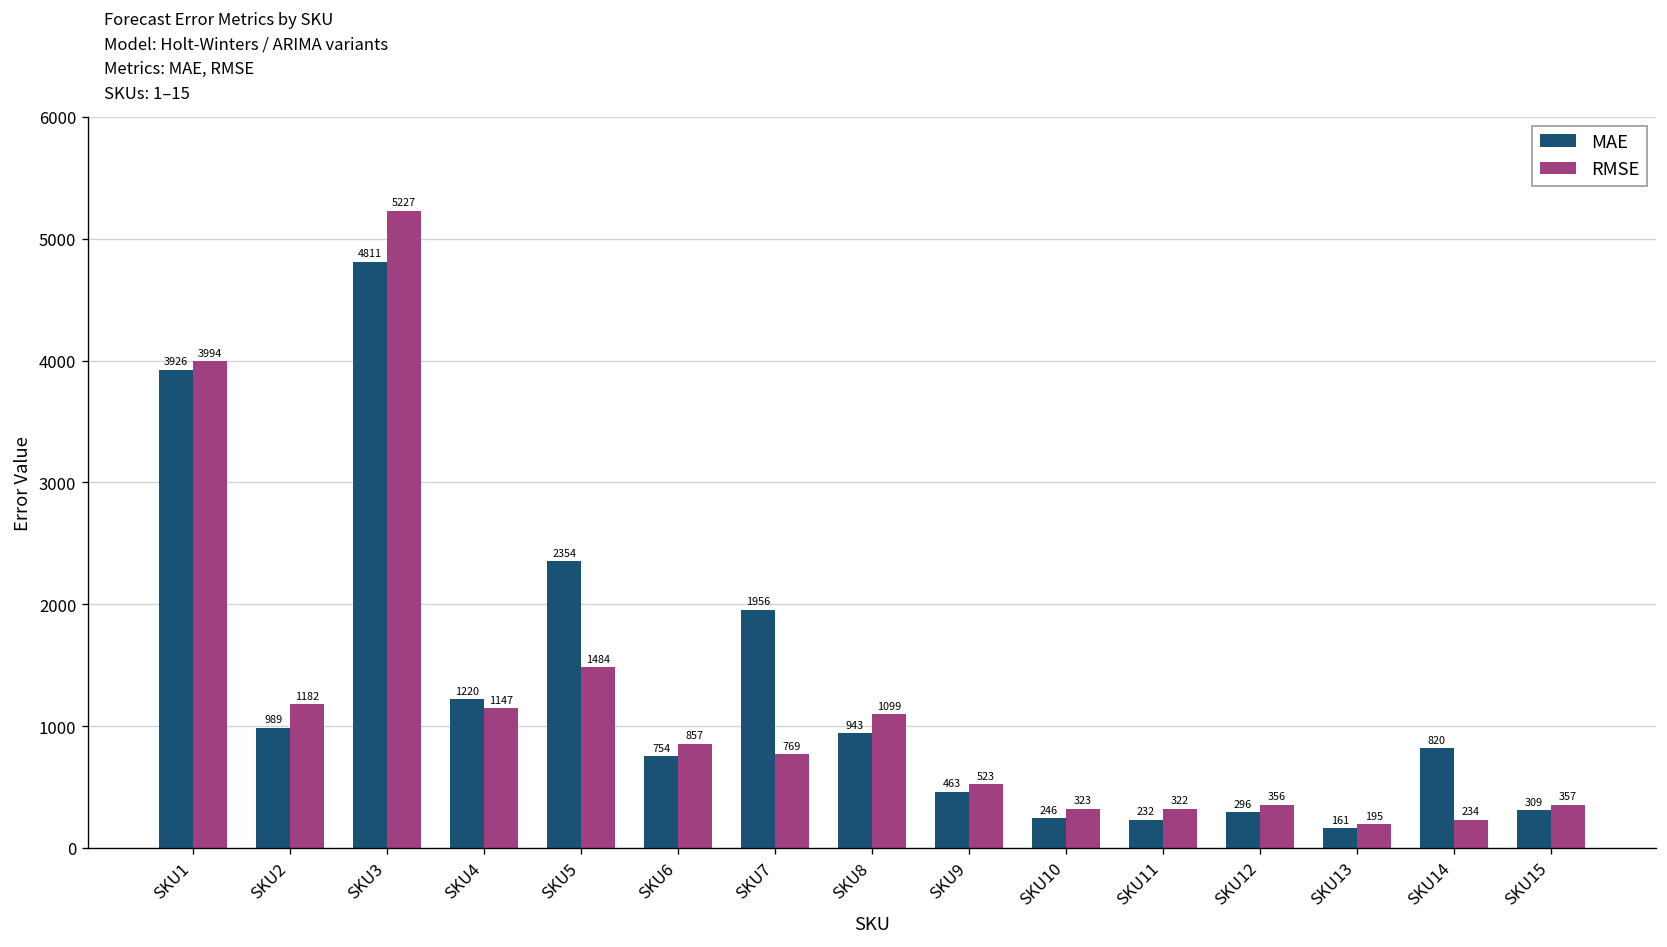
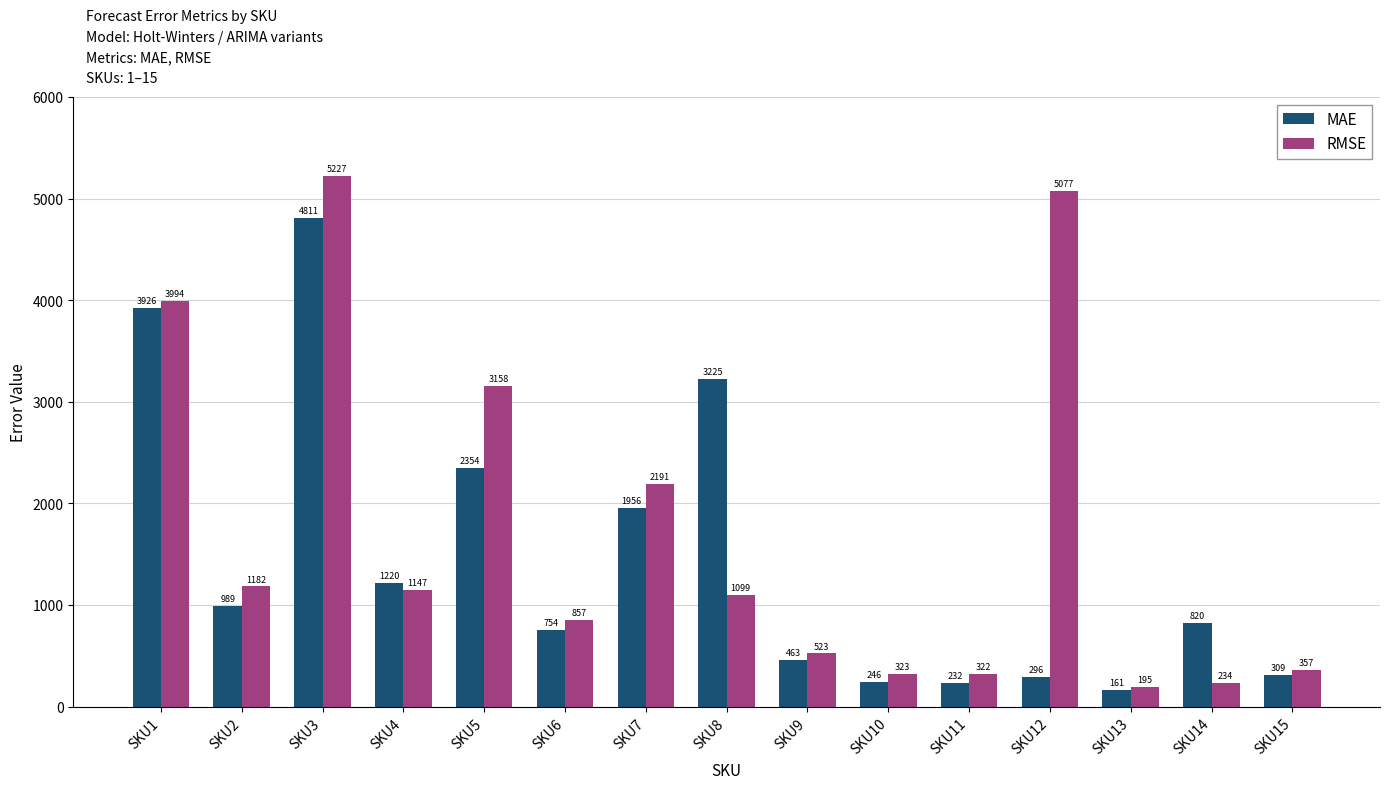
RMSE, SKU5: 1484 -> 3158
RMSE, SKU7: 769 -> 2191
MAE, SKU8: 943 -> 3225
RMSE, SKU12: 356 -> 5077
